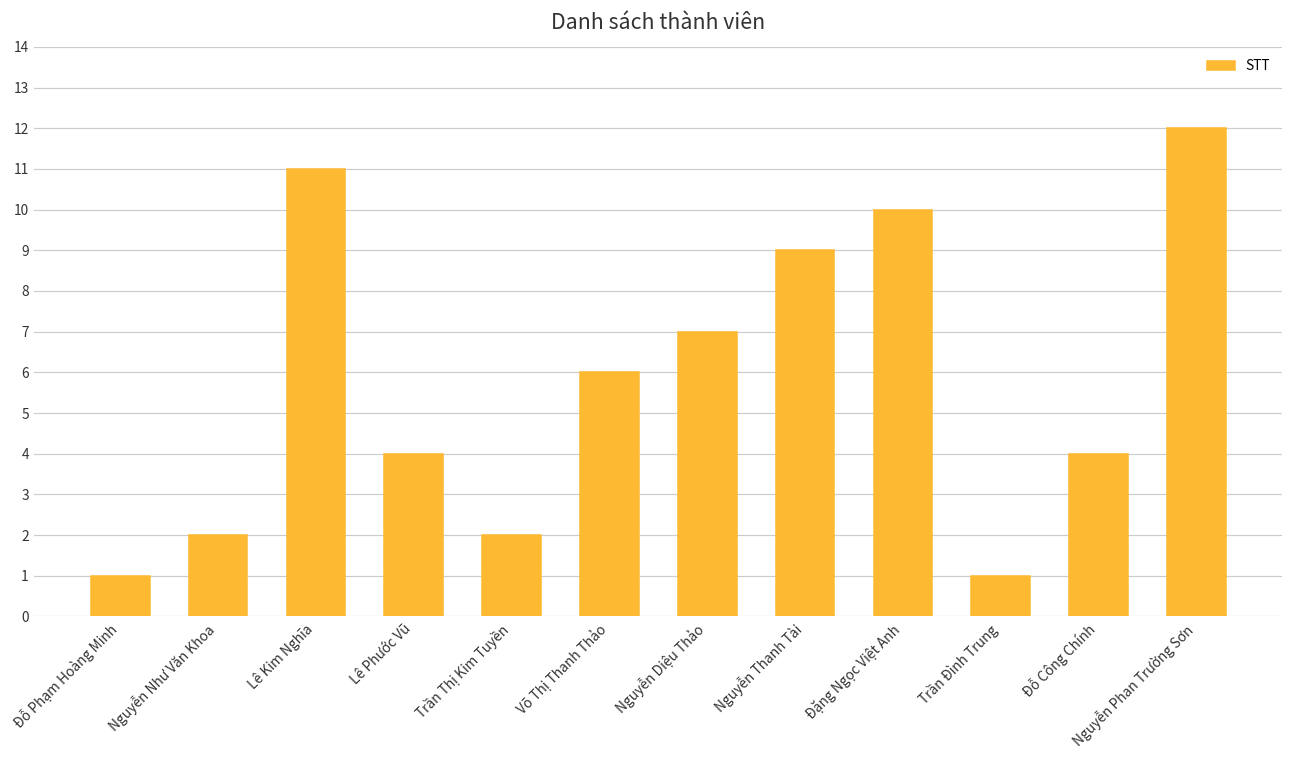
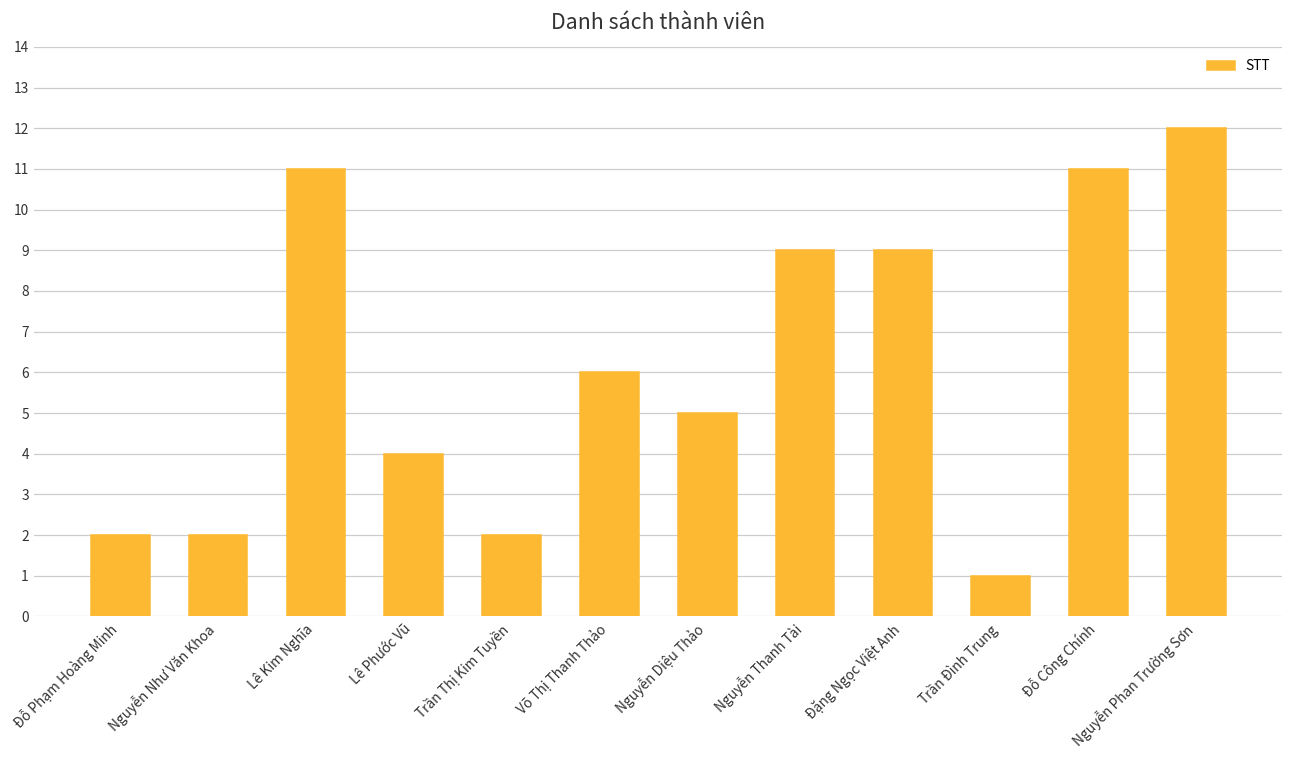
Đỗ Phạm Hoàng Minh: 1 -> 2
Nguyễn Diệu Thảo: 7 -> 5
Đặng Ngọc Việt Anh: 10 -> 9
Đỗ Công Chính: 4 -> 11
